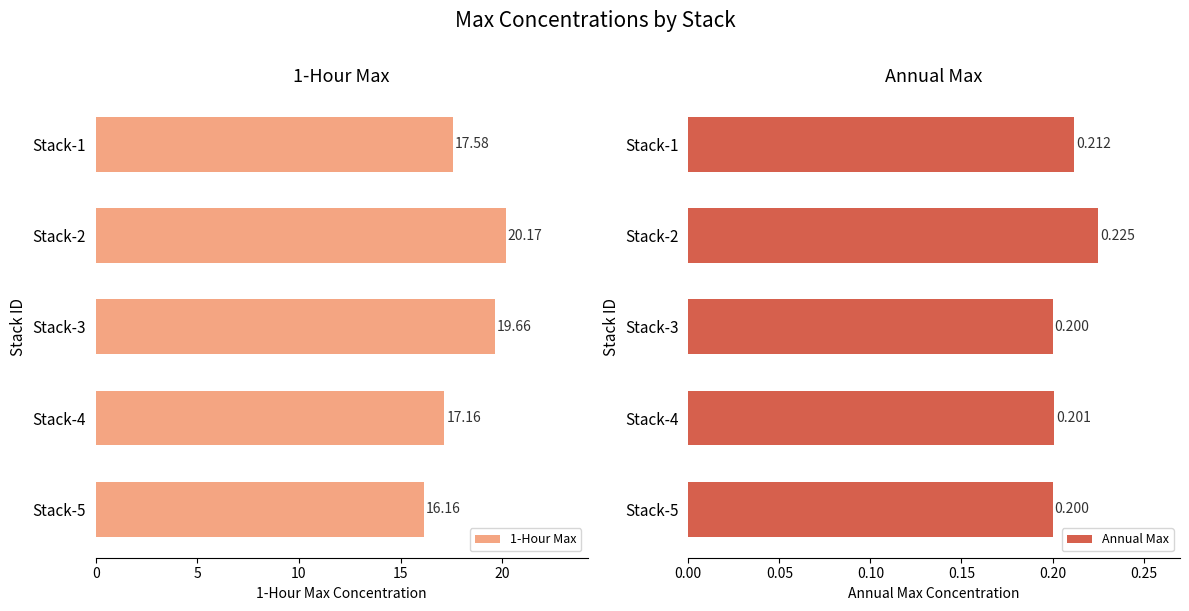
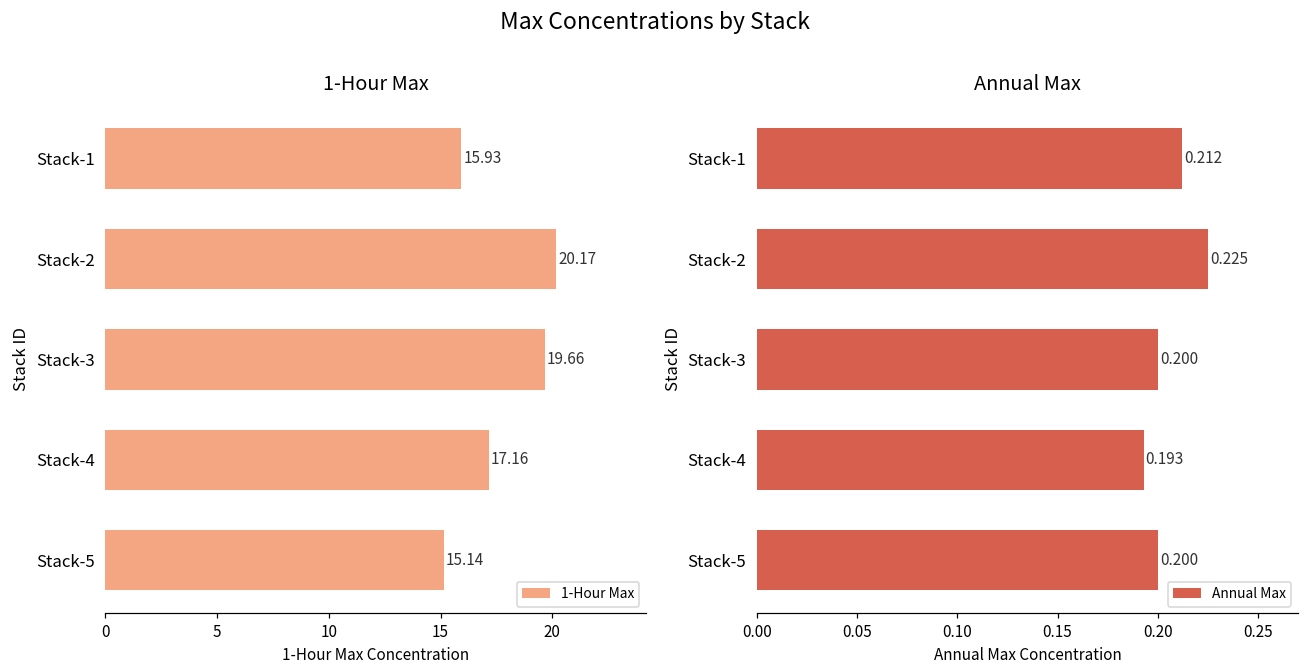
1-Hour Max, Stack-1: 17.58 -> 15.93
1-Hour Max, Stack-5: 16.16 -> 15.14
Annual Max, Stack-4: 0.201 -> 0.193
